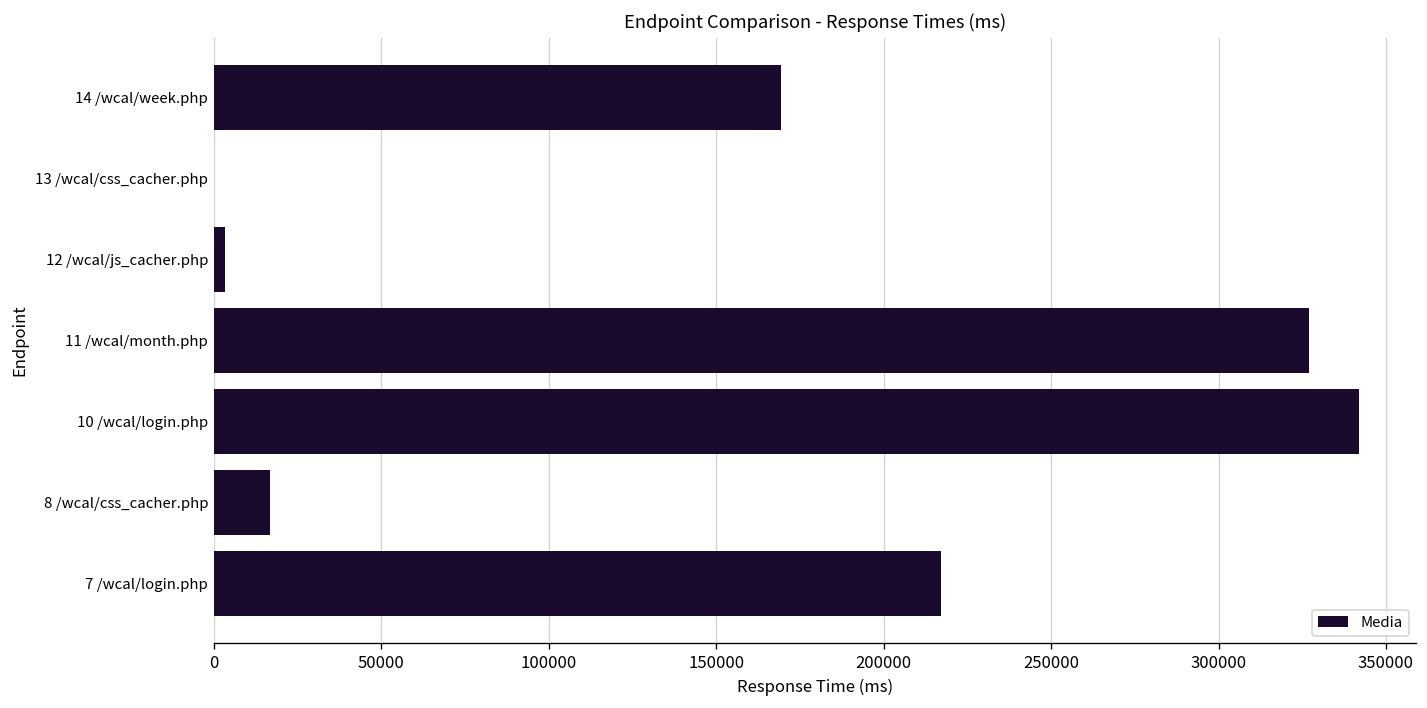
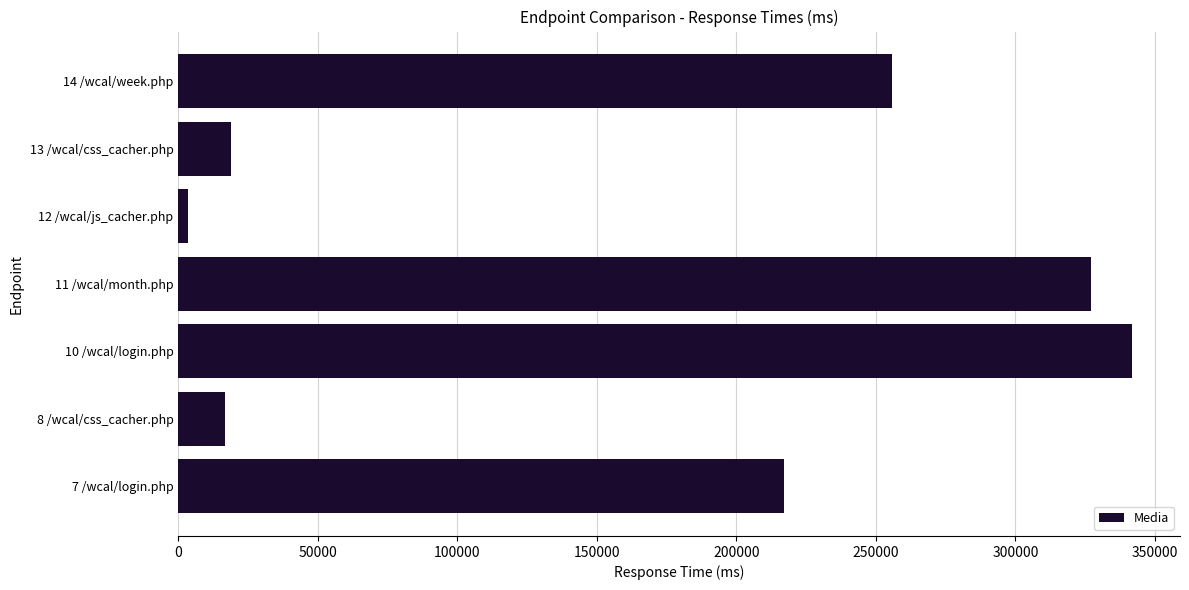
14 /wcal/week.php: 169000 -> 256000
13 /wcal/css_cacher.php: 0 -> 19000
